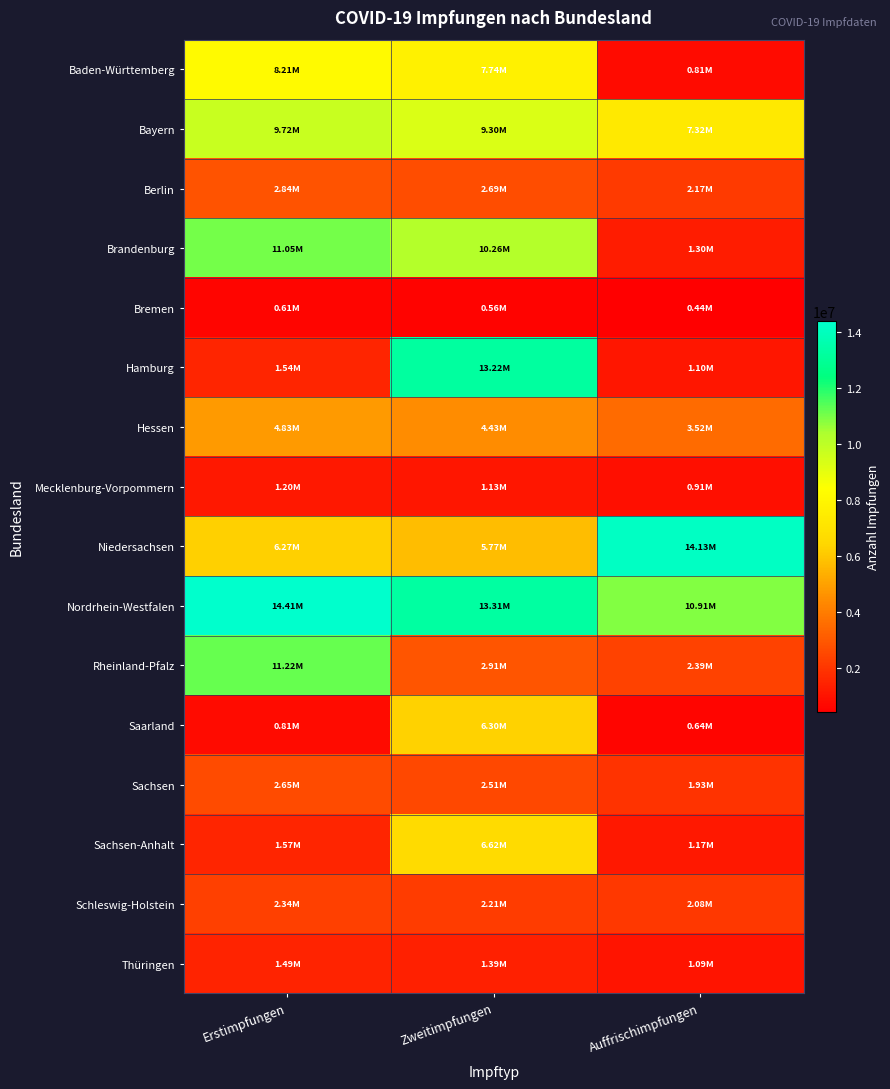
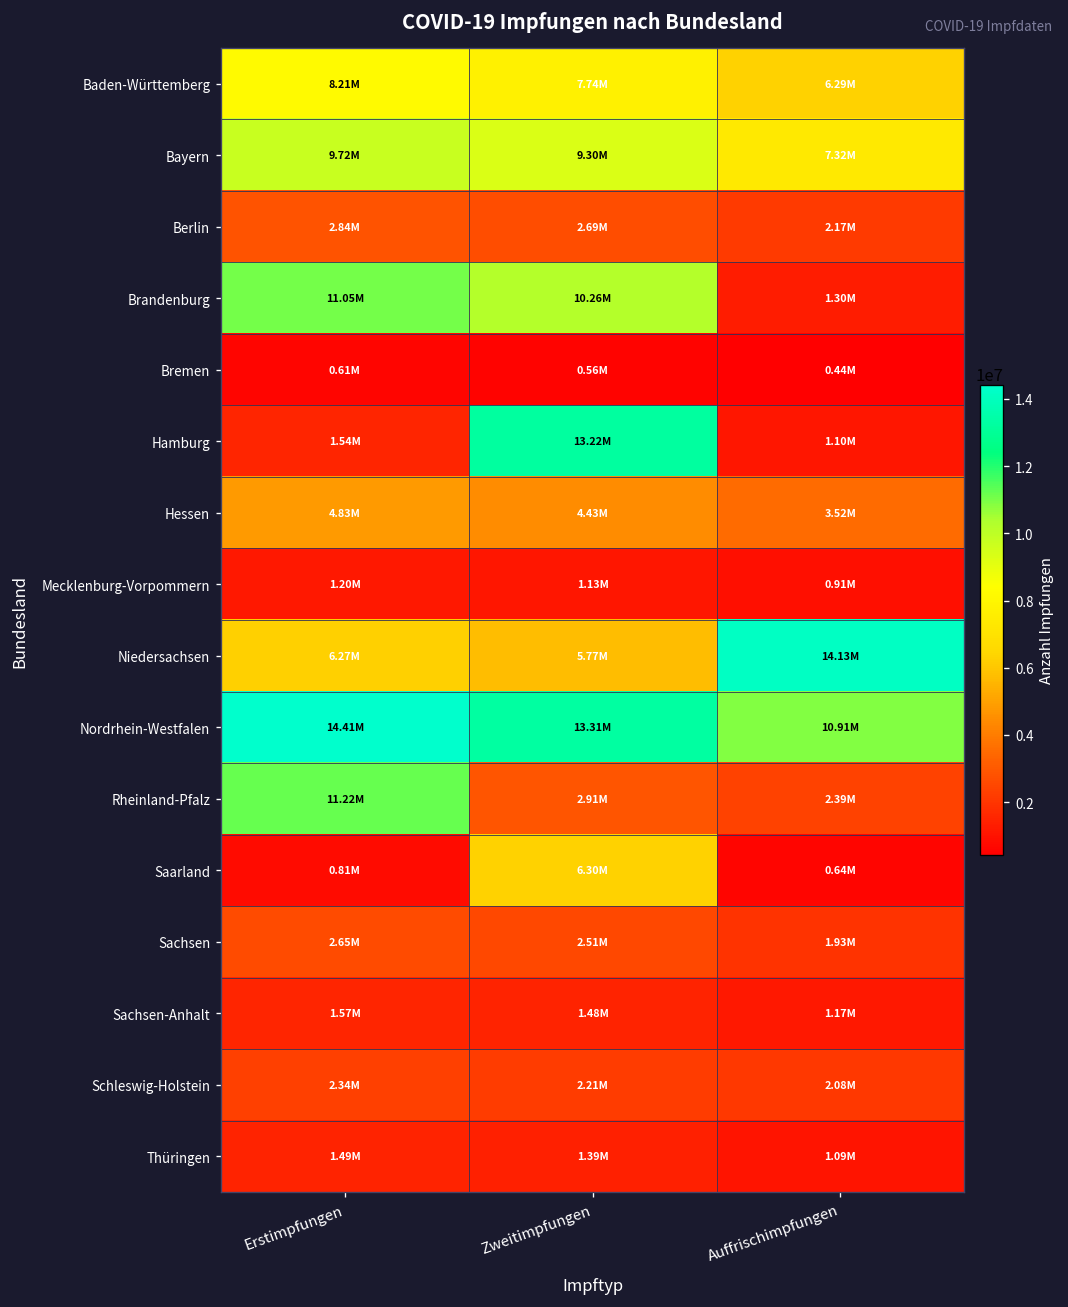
Baden-Württemberg, Auffrischimpfungen: 0.81M -> 6.29M
Sachsen-Anhalt, Zweitimpfungen: 6.62M -> 1.48M
